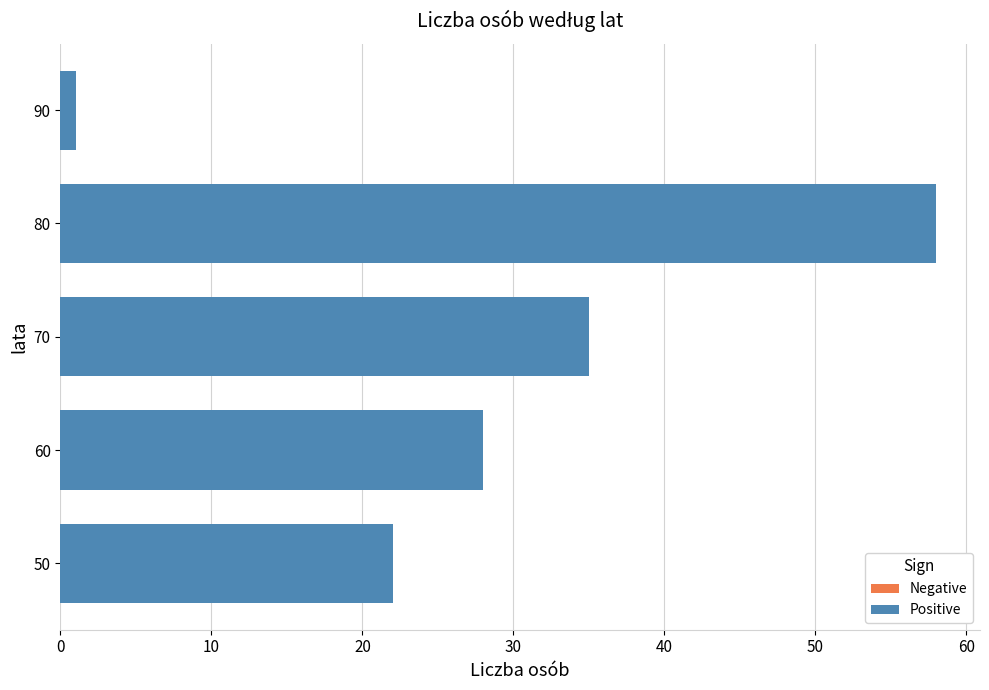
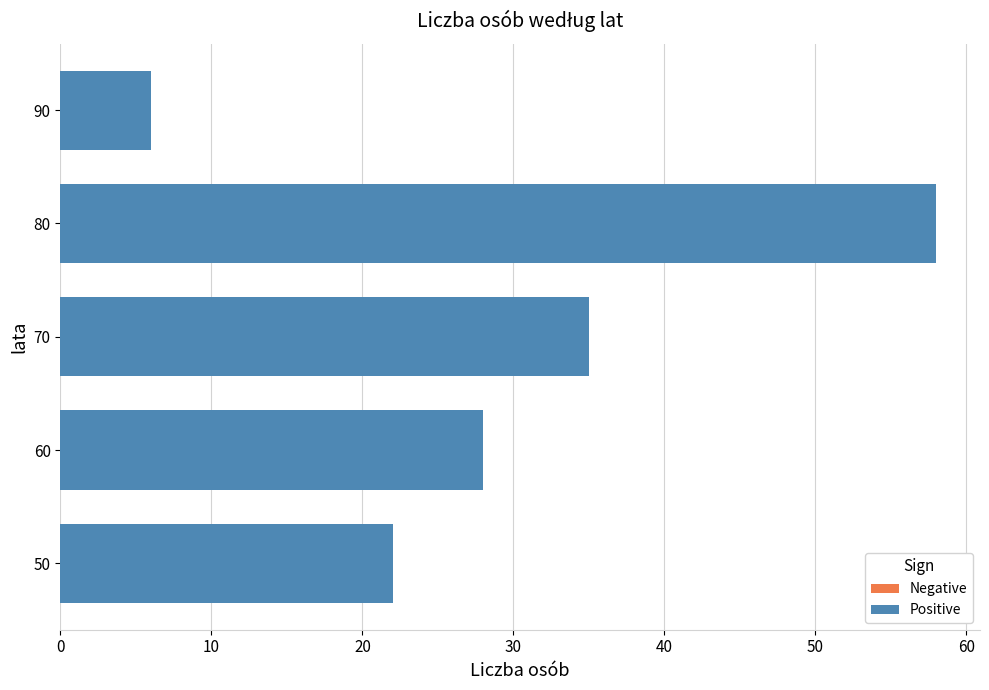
90: 1 -> 6
